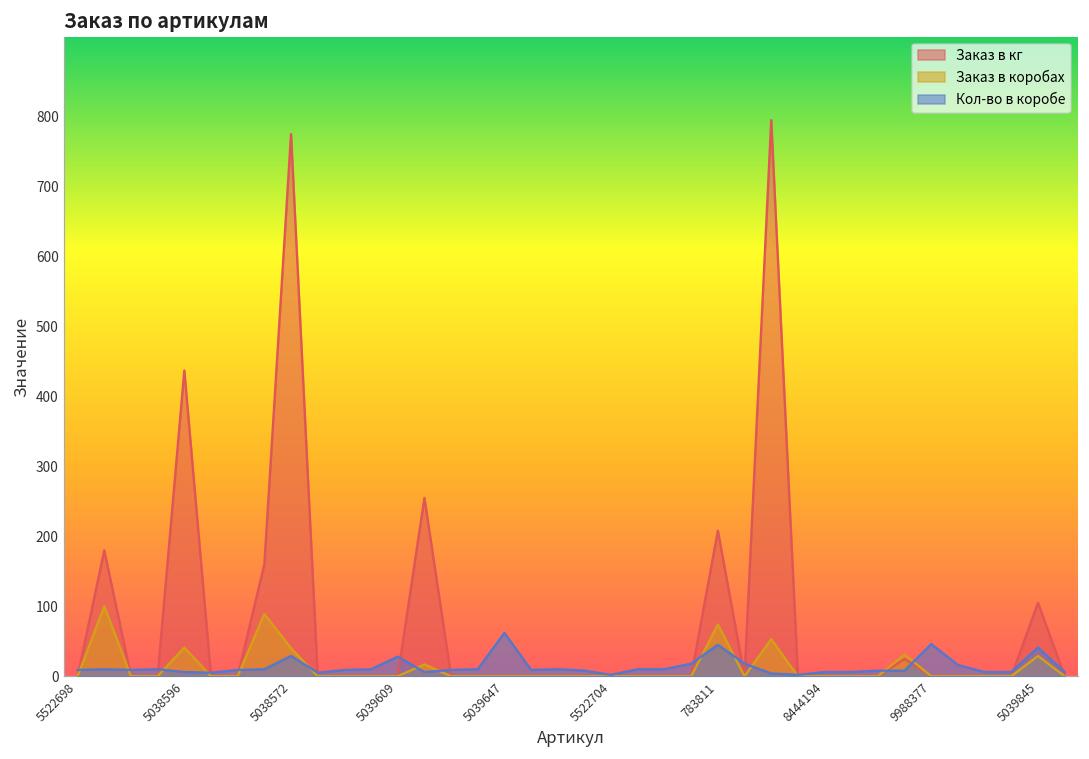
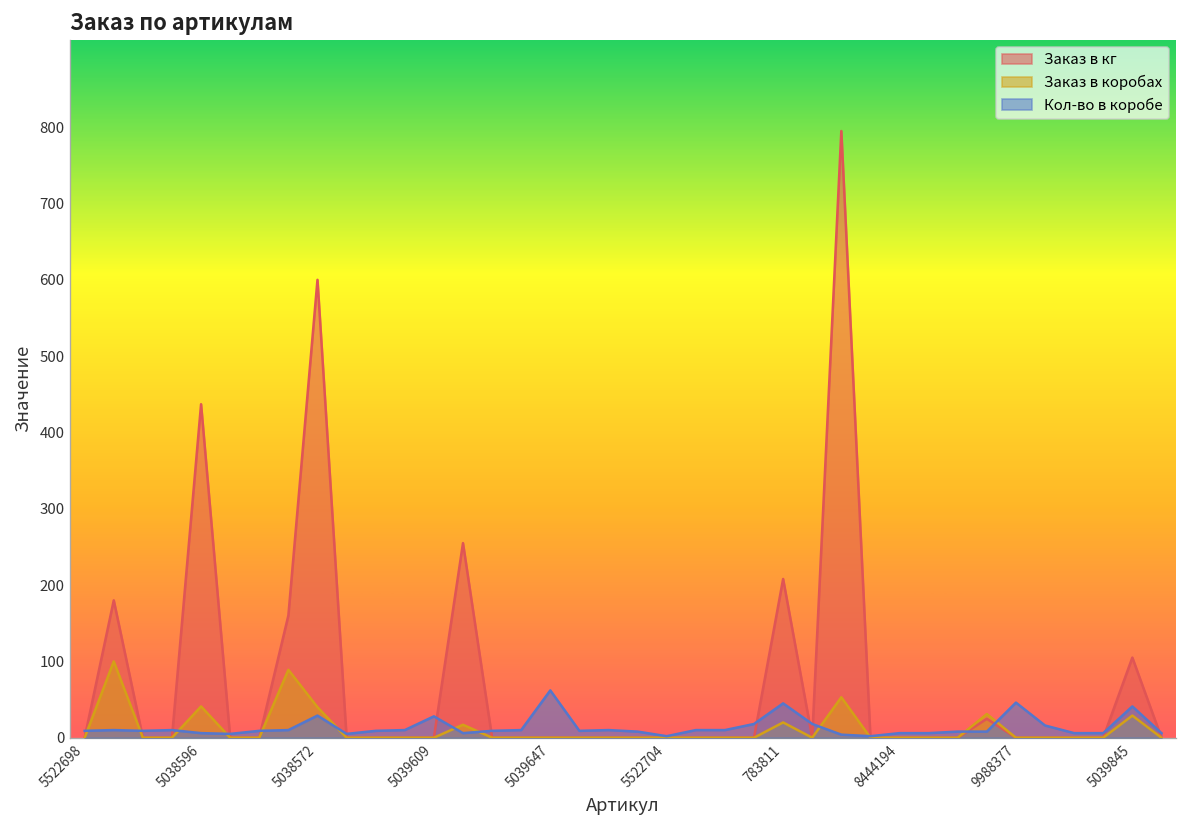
Заказ в кг, 5038572: 780 -> 600
Заказ в коробах, 783811: 70 -> 20
